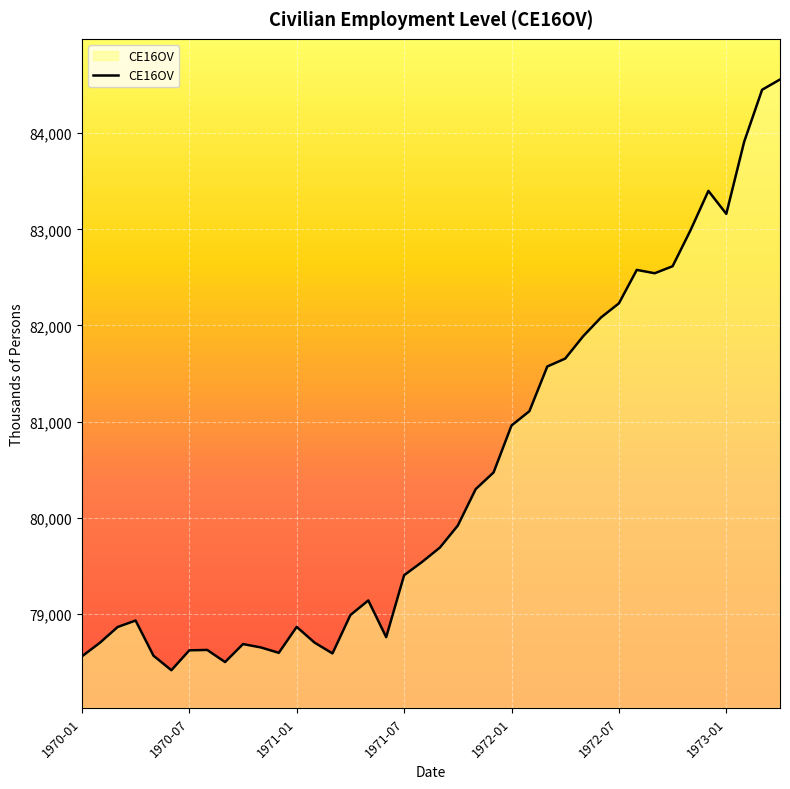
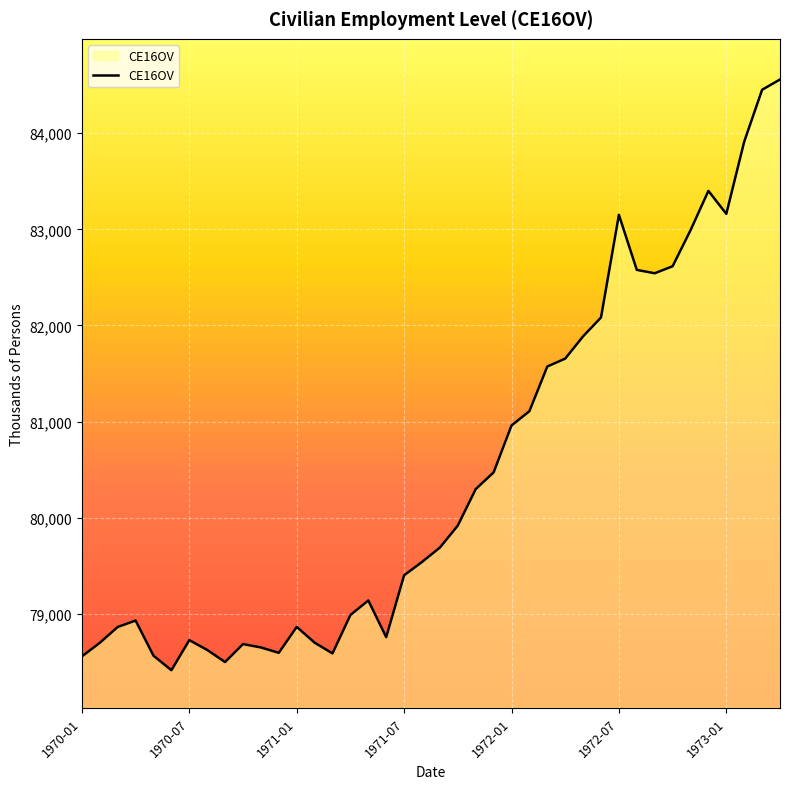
1970-07: 78,600 -> 78,700
1972-07: 82,200 -> 83,200
